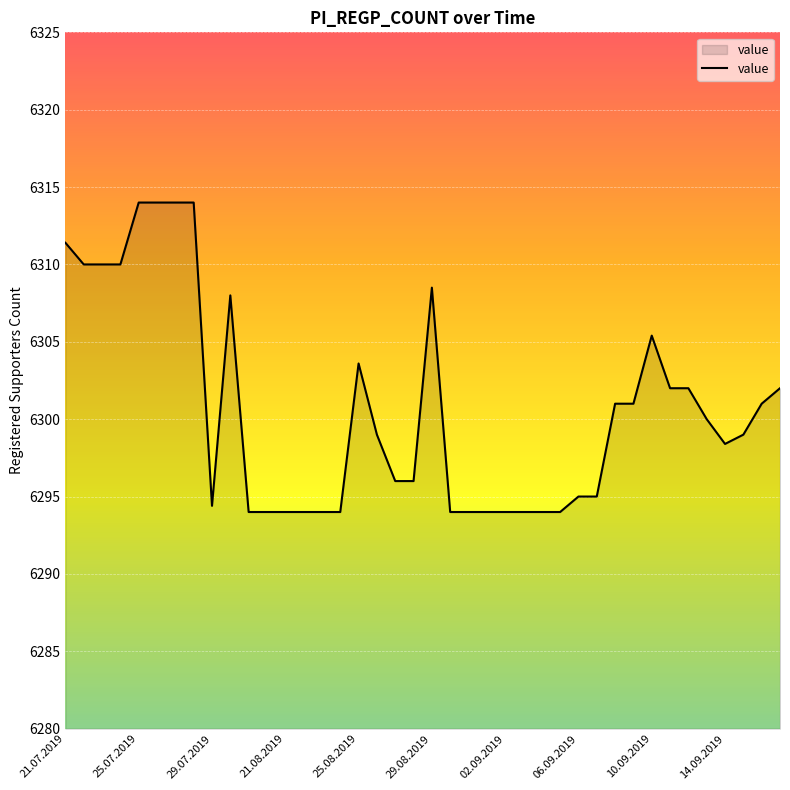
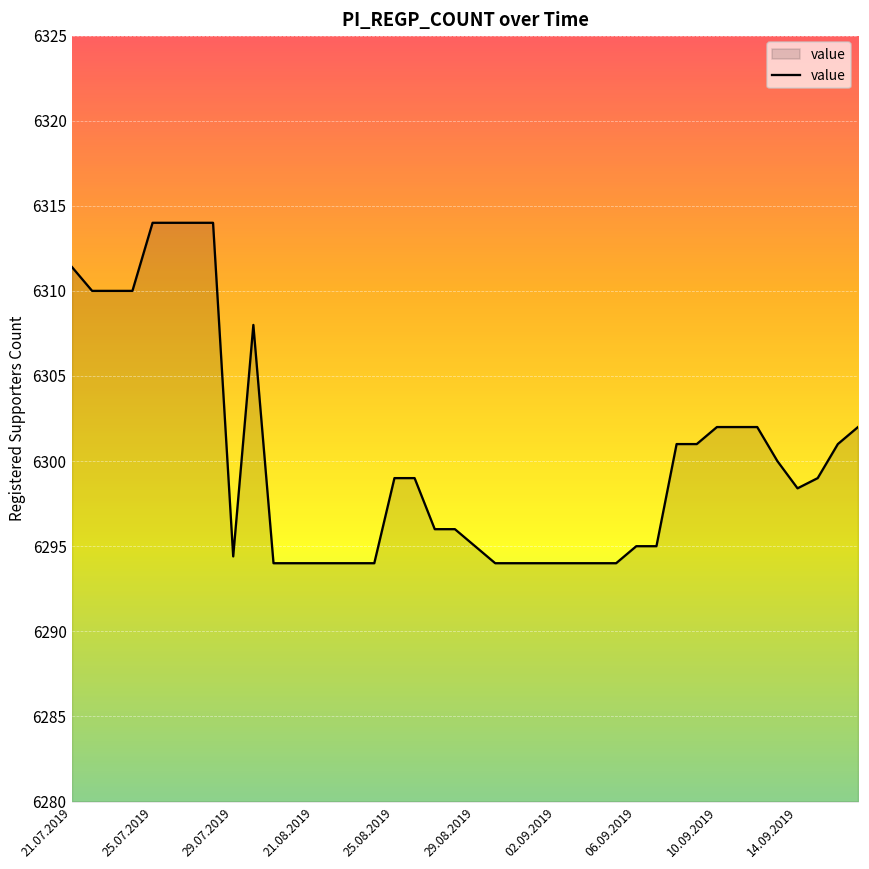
25.08.2019: 6303.6 -> 6299.0
29.08.2019: 6308.5 -> 6295.0
10.09.2019: 6305.4 -> 6302.0
